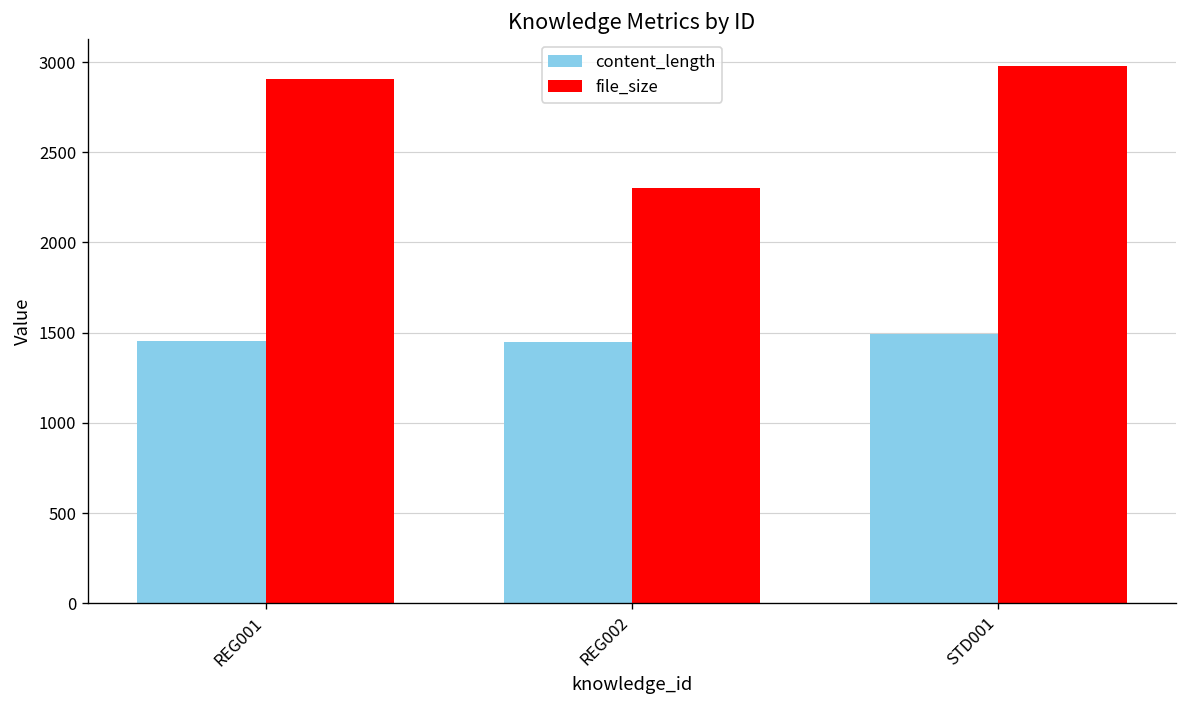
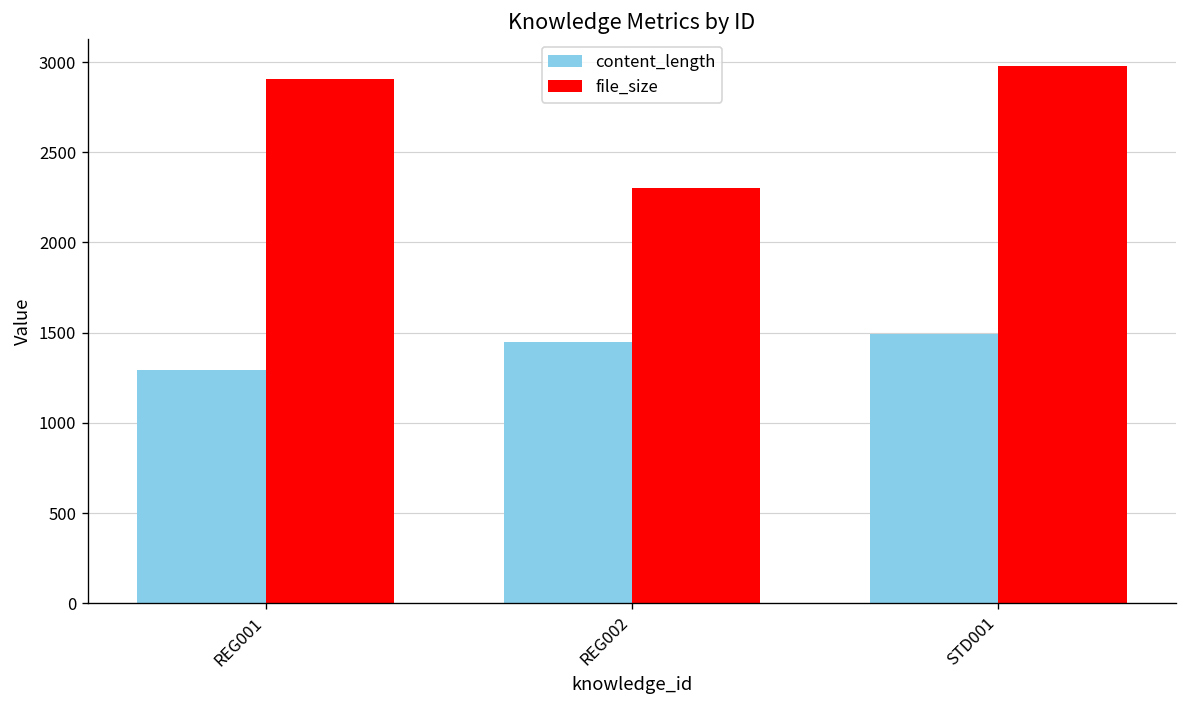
content_length, REG001: 1450 -> 1290
